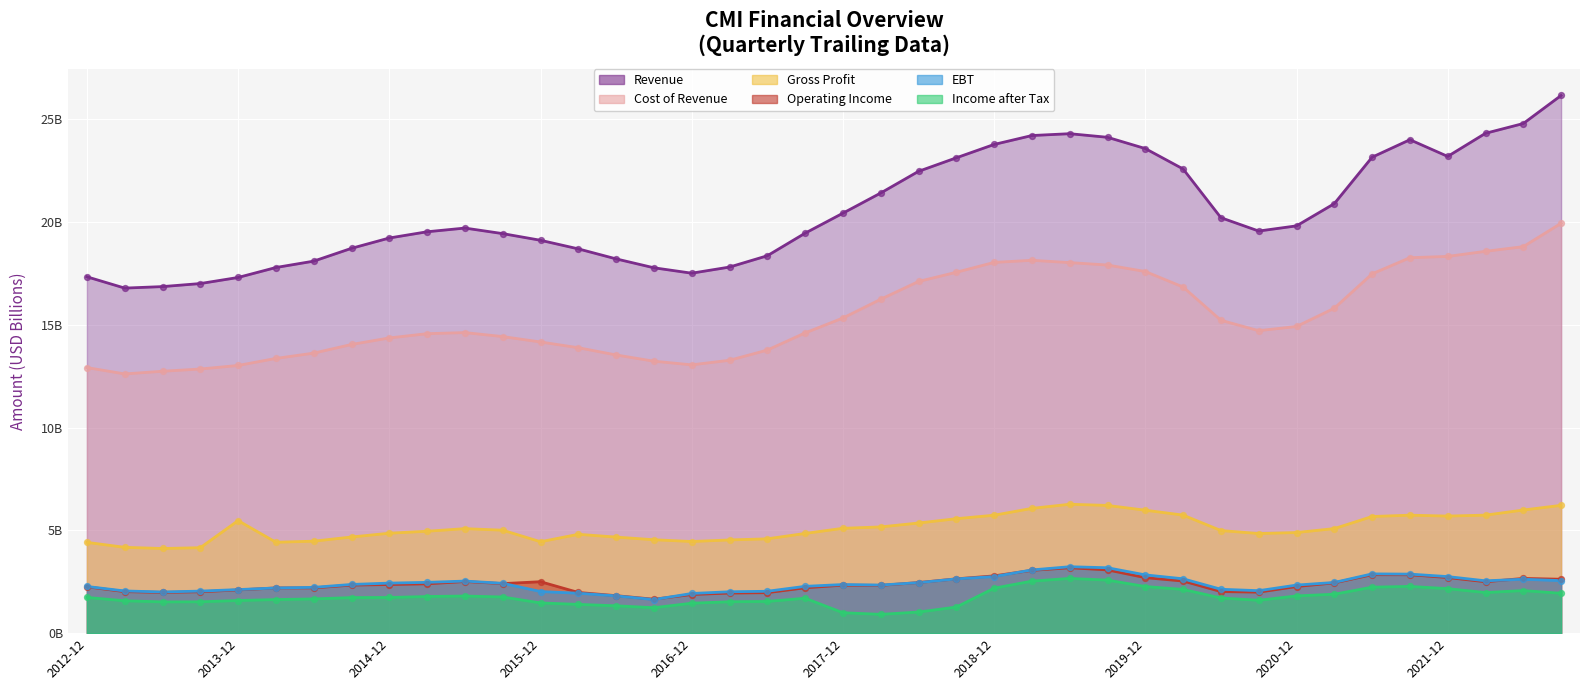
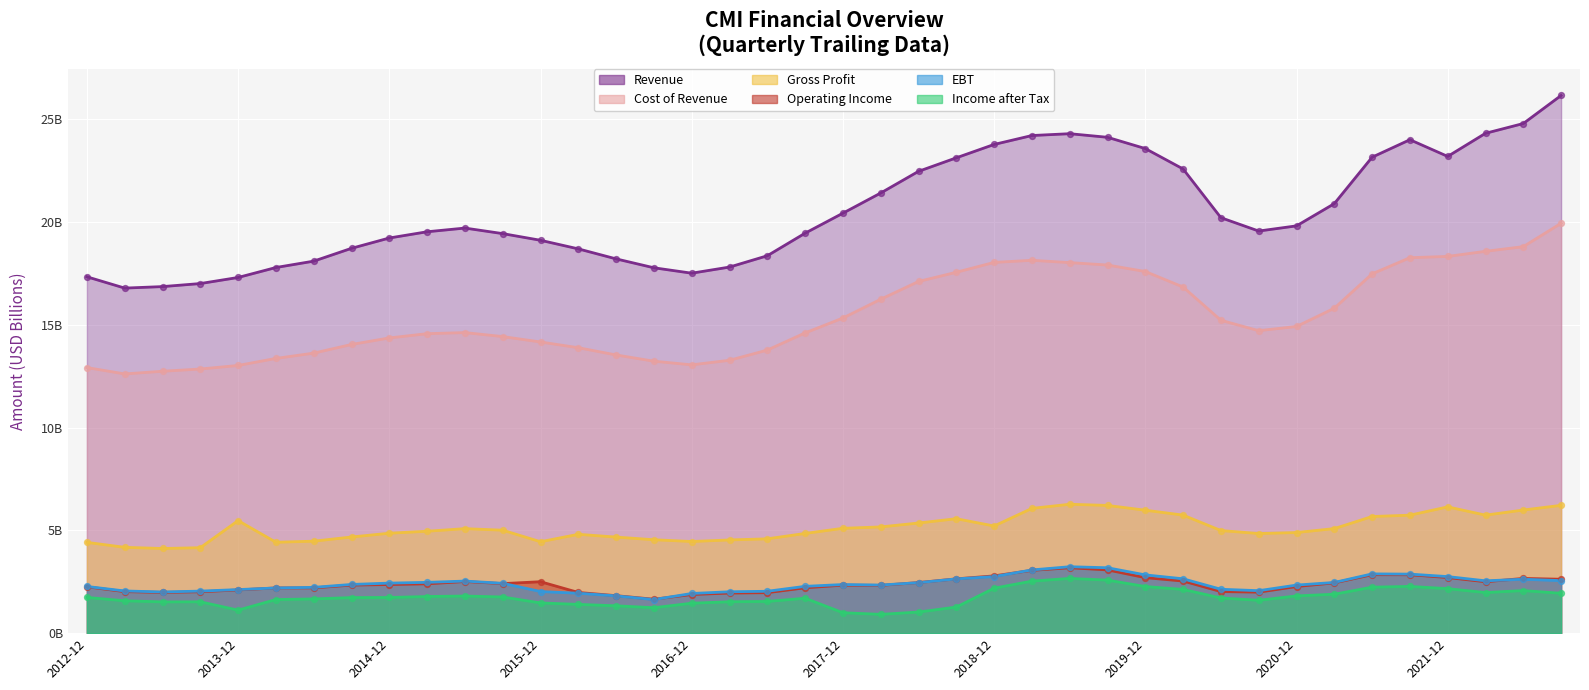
Income after Tax, 2013-12: 1600000000 -> 1100000000
Gross Profit, 2018-12: 5700000000 -> 5200000000
Gross Profit, 2021-12: 5700000000 -> 6100000000
